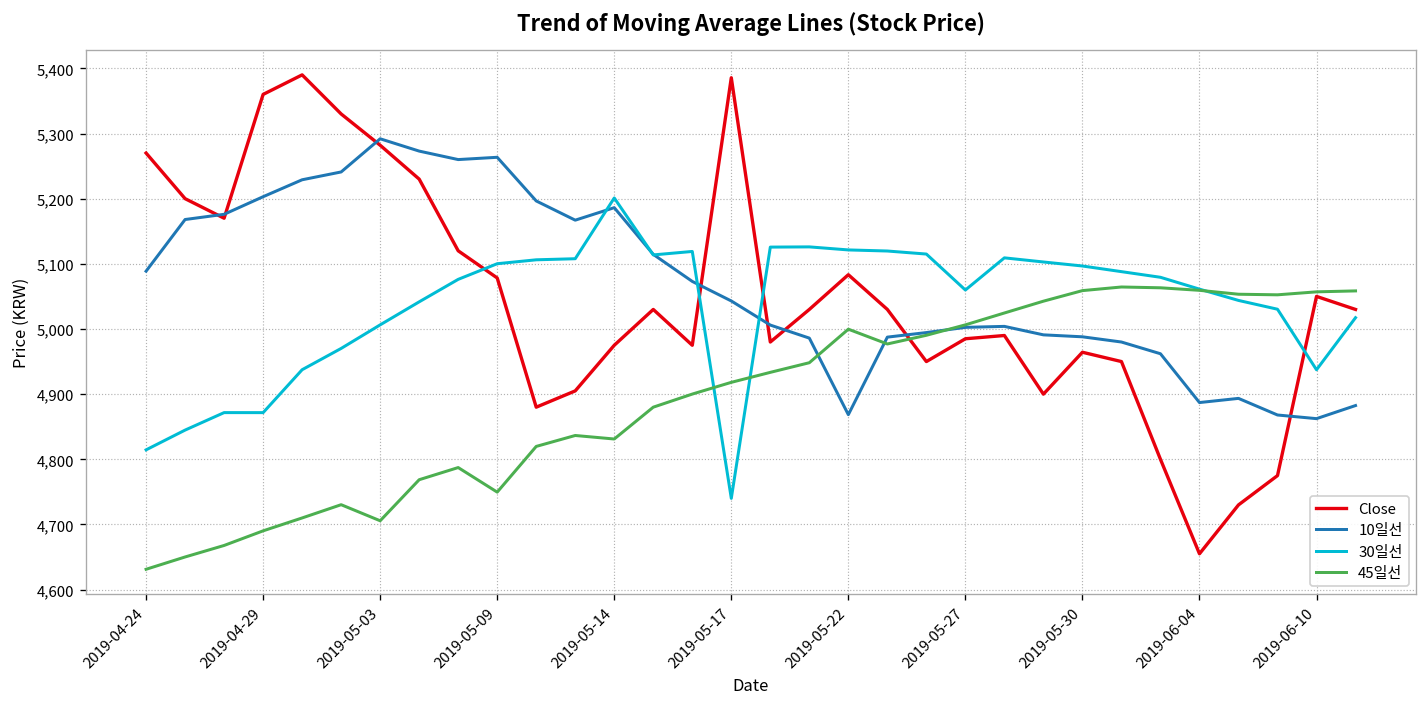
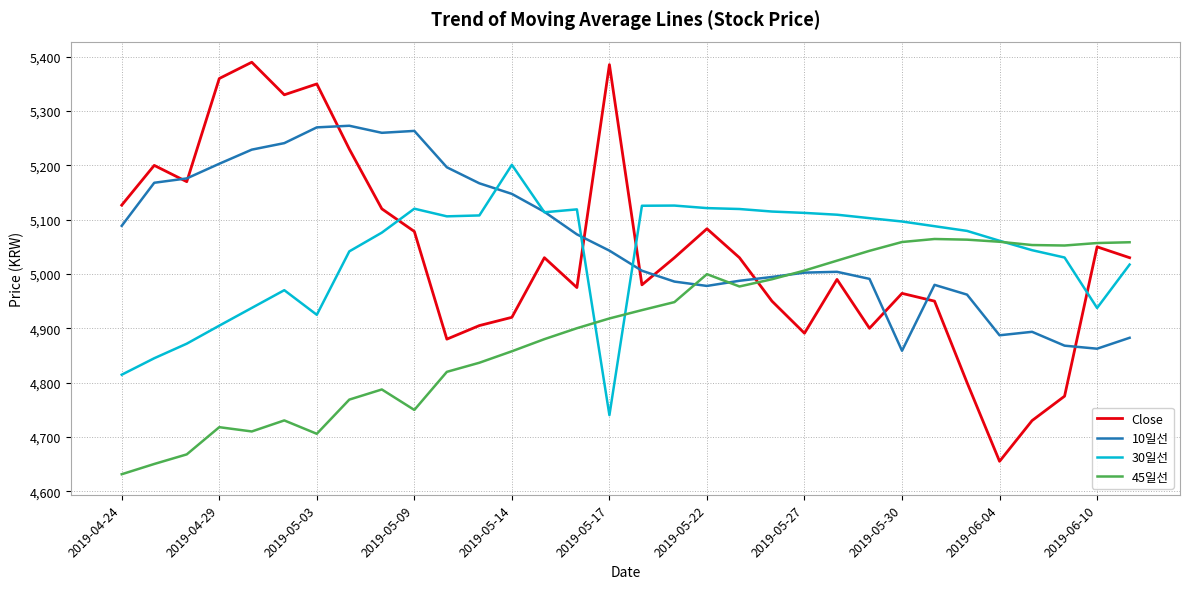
Close, 2019-04-24: 5,270 -> 5,130
30일선, 2019-04-29: 4,870 -> 4,900
45일선, 2019-04-29: 4,690 -> 4,720
Close, 2019-05-03: 5,280 -> 5,350
10일선, 2019-05-03: 5,290 -> 5,270
30일선, 2019-05-03: 5,010 -> 4,920
30일선, 2019-05-09: 5,100 -> 5,120
Close, 2019-05-14: 4,980 -> 4,920
10일선, 2019-05-14: 5,190 -> 5,150
45일선, 2019-05-14: 4,830 -> 4,860
10일선, 2019-05-22: 4,870 -> 4,980
Close, 2019-05-27: 4,990 -> 4,890
30일선, 2019-05-27: 5,060 -> 5,110
10일선, 2019-05-30: 4,990 -> 4,860
